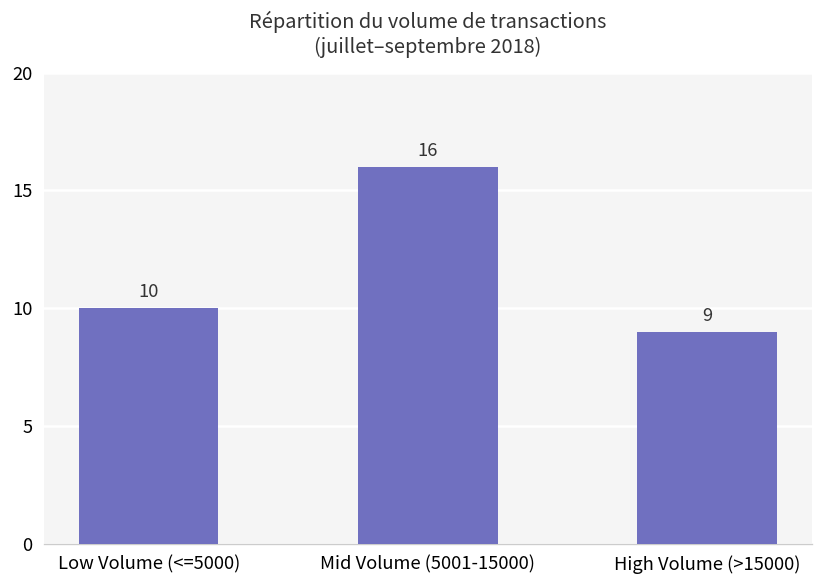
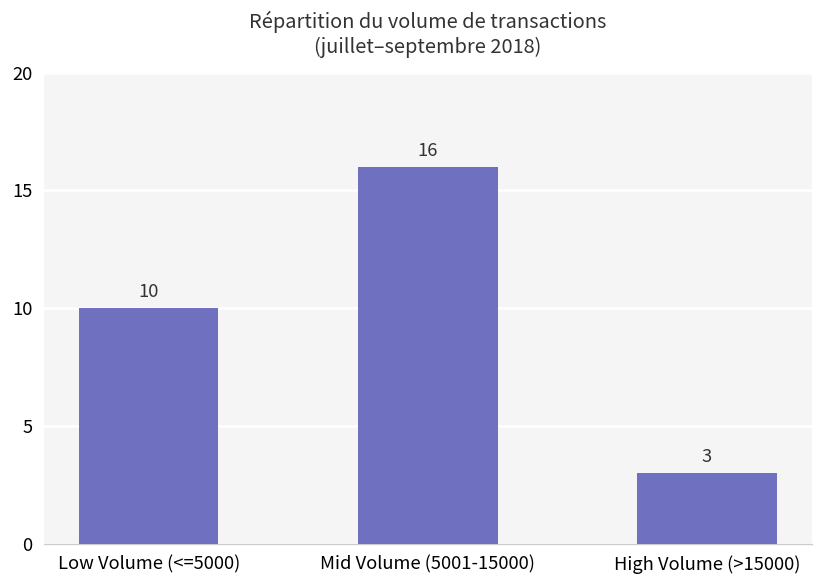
High Volume (>15000): 9 -> 3
